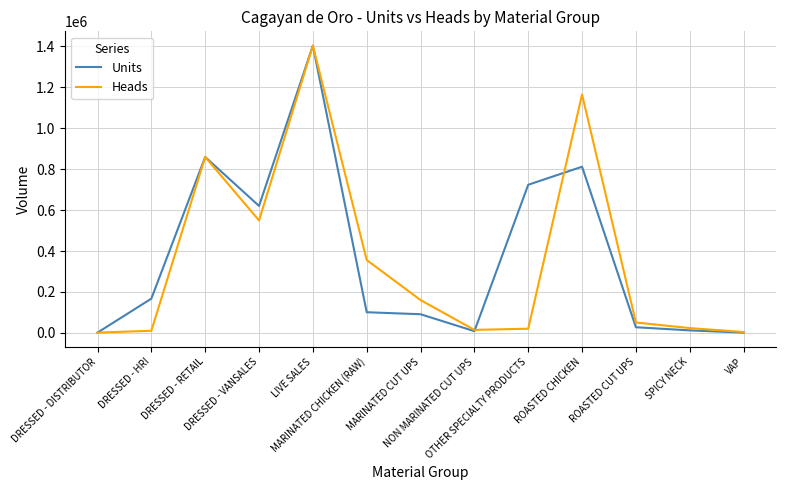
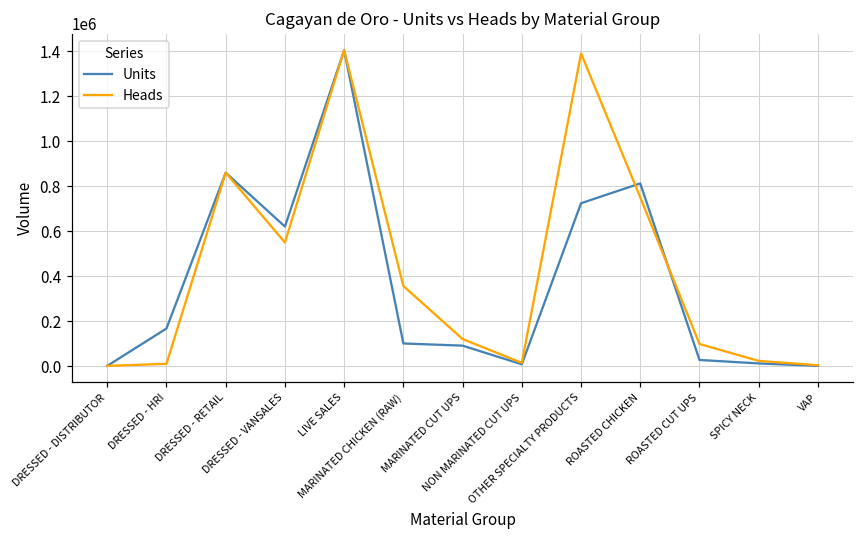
Heads, MARINATED CUT UPS: 160000 -> 120000
Heads, OTHER SPECIALTY PRODUCTS: 20000 -> 1390000
Heads, ROASTED CHICKEN: 1170000 -> 750000
Heads, ROASTED CUT UPS: 50000 -> 100000
